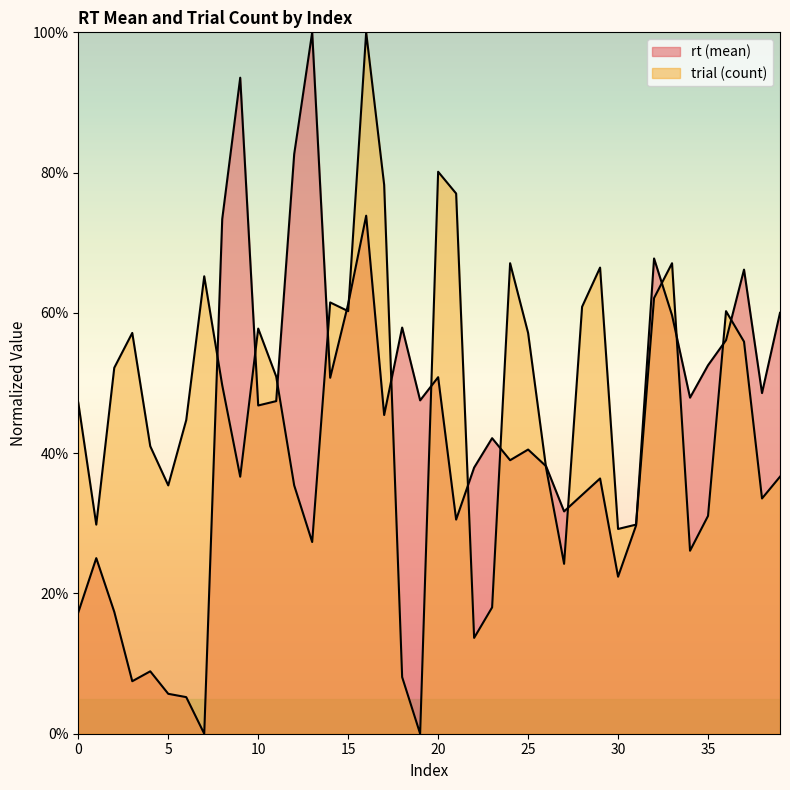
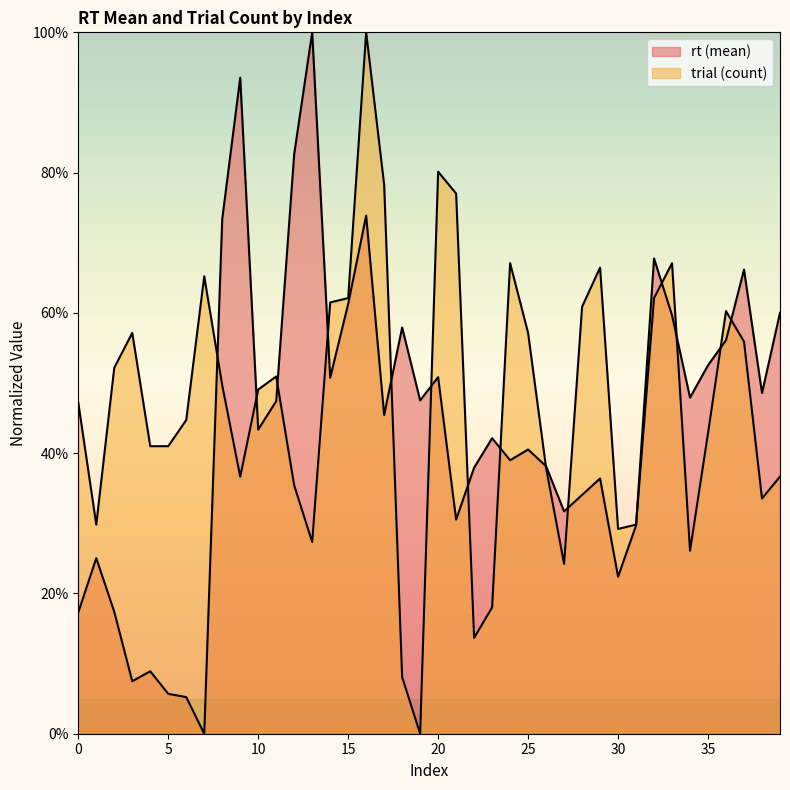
trial (count), 5: 35% -> 41%
rt (mean), 10: 47% -> 43%
trial (count), 10: 58% -> 49%
trial (count), 15: 60% -> 62%
trial (count), 35: 31% -> 43%
